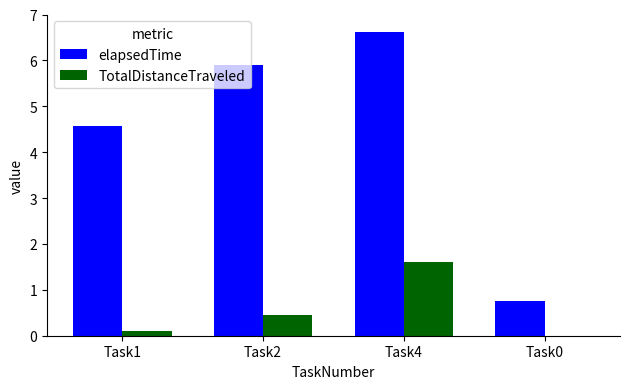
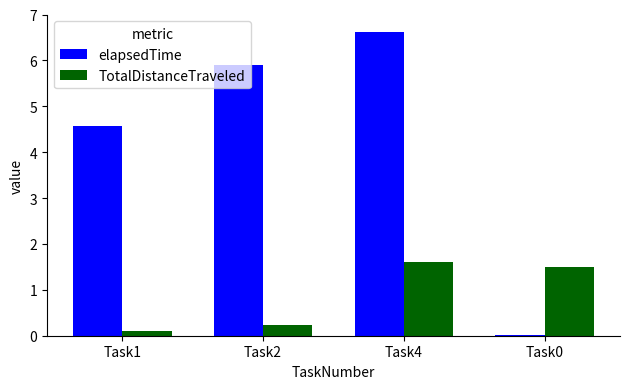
TotalDistanceTraveled, Task2: 0.5 -> 0.2
elapsedTime, Task0: 0.8 -> 0.0
TotalDistanceTraveled, Task0: 0.0 -> 1.5
